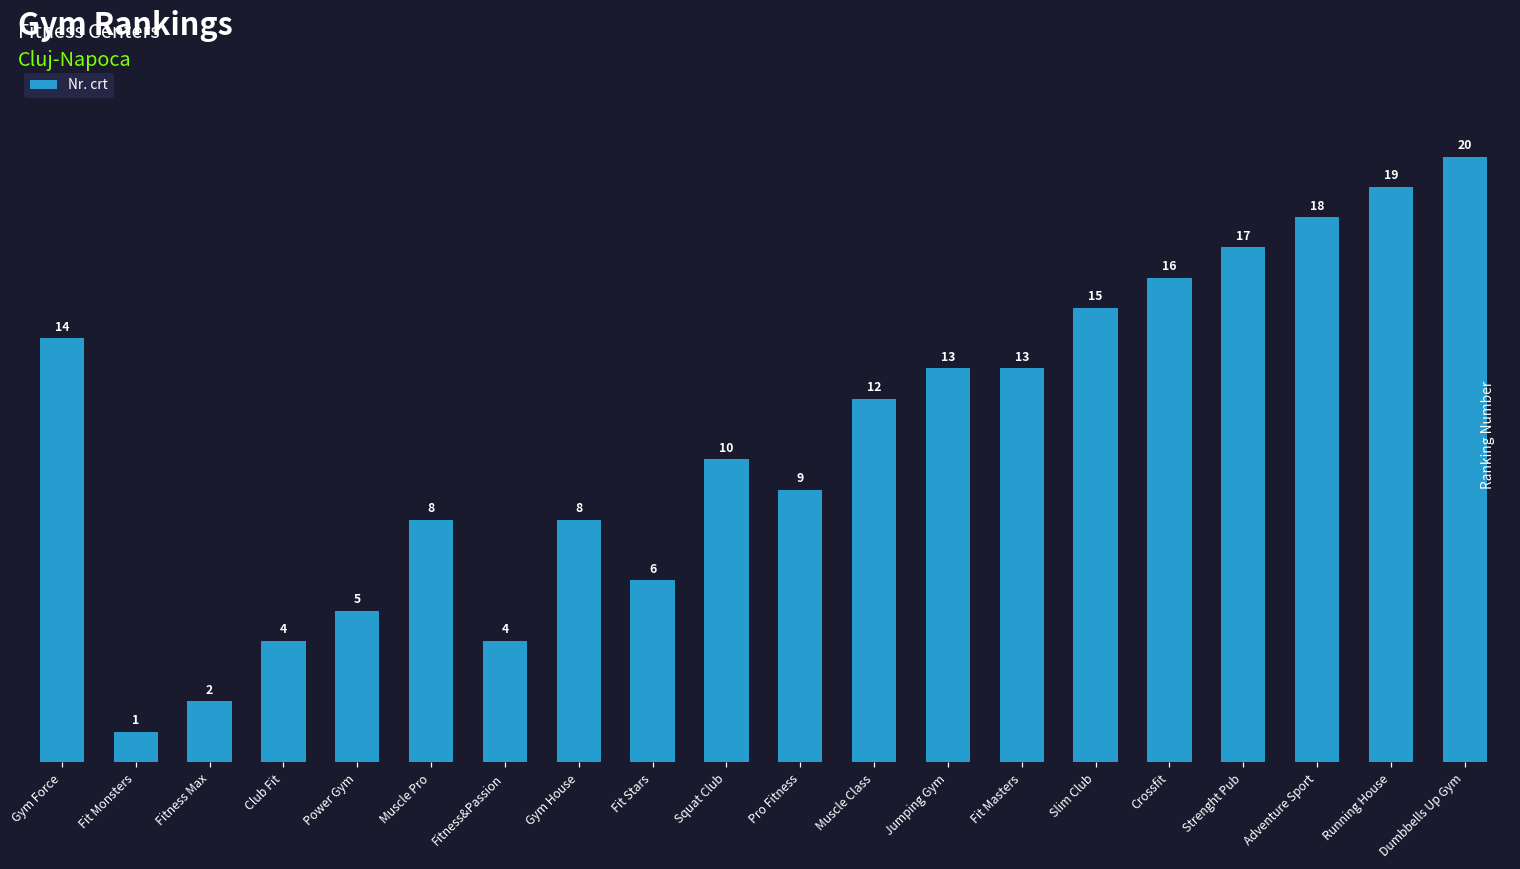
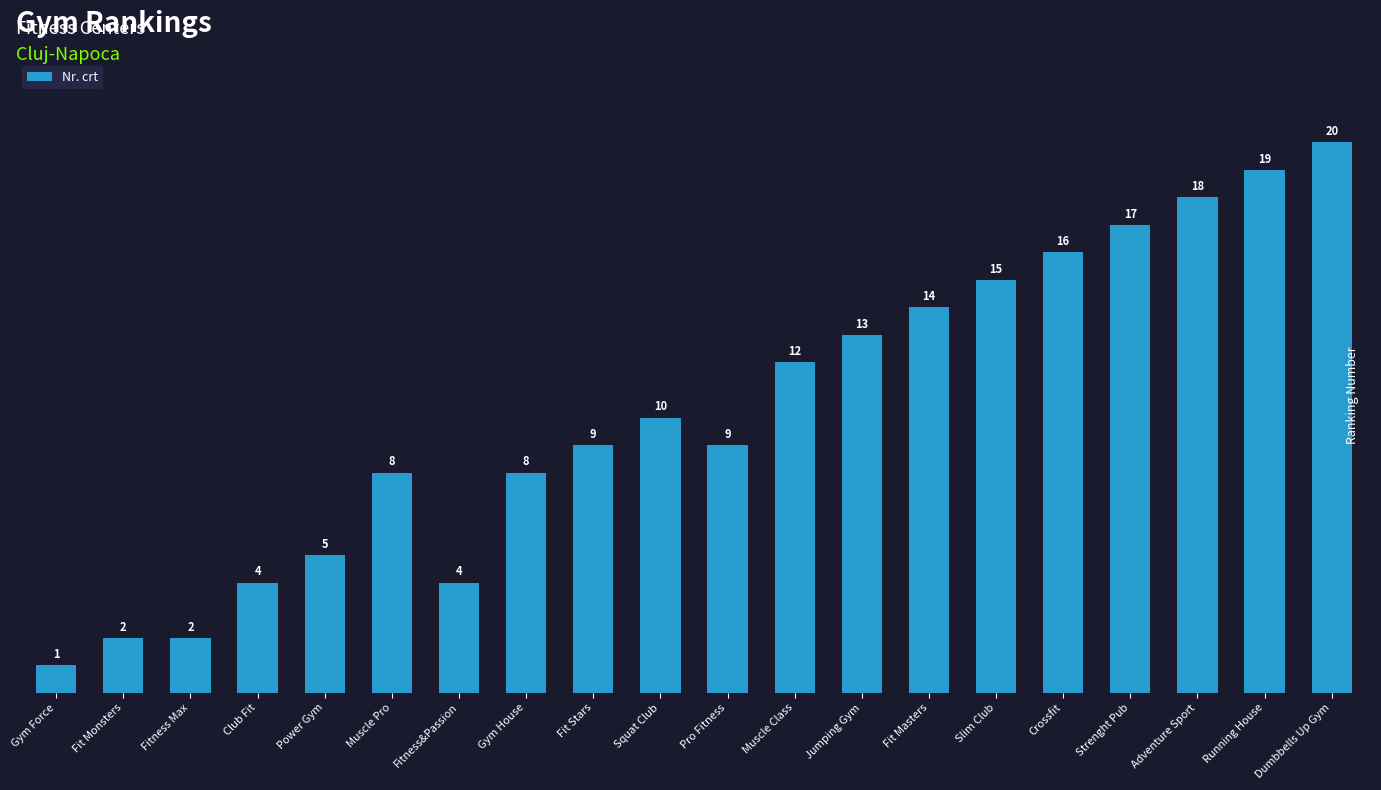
Gym Force: 14 -> 1
Fit Monsters: 1 -> 2
Fit Stars: 6 -> 9
Fit Masters: 13 -> 14
